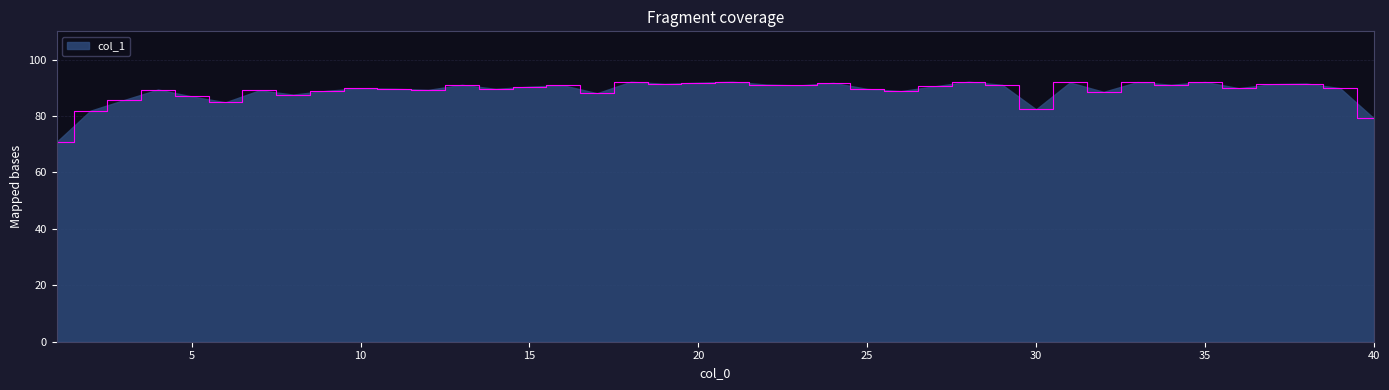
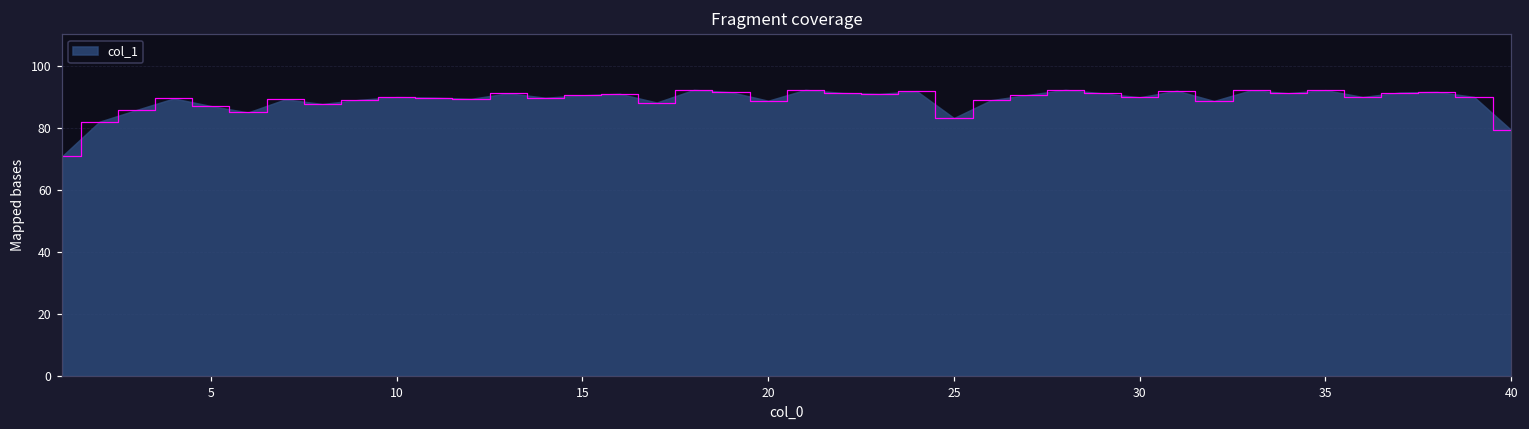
20: 92 -> 89
25: 90 -> 83
30: 82 -> 90
